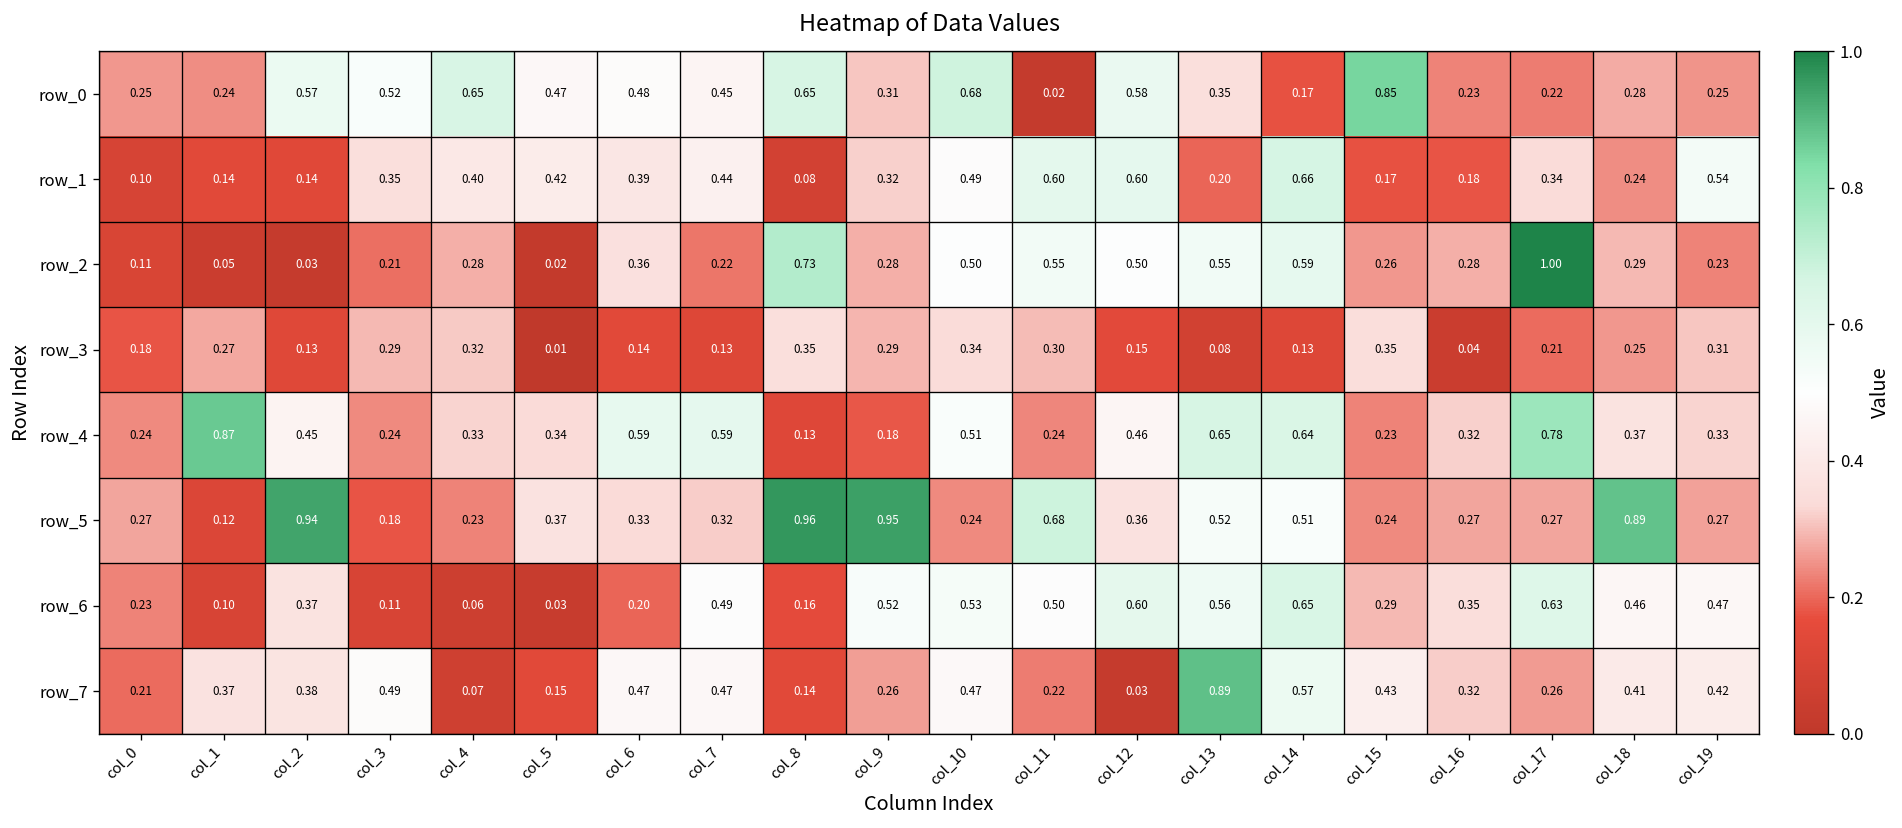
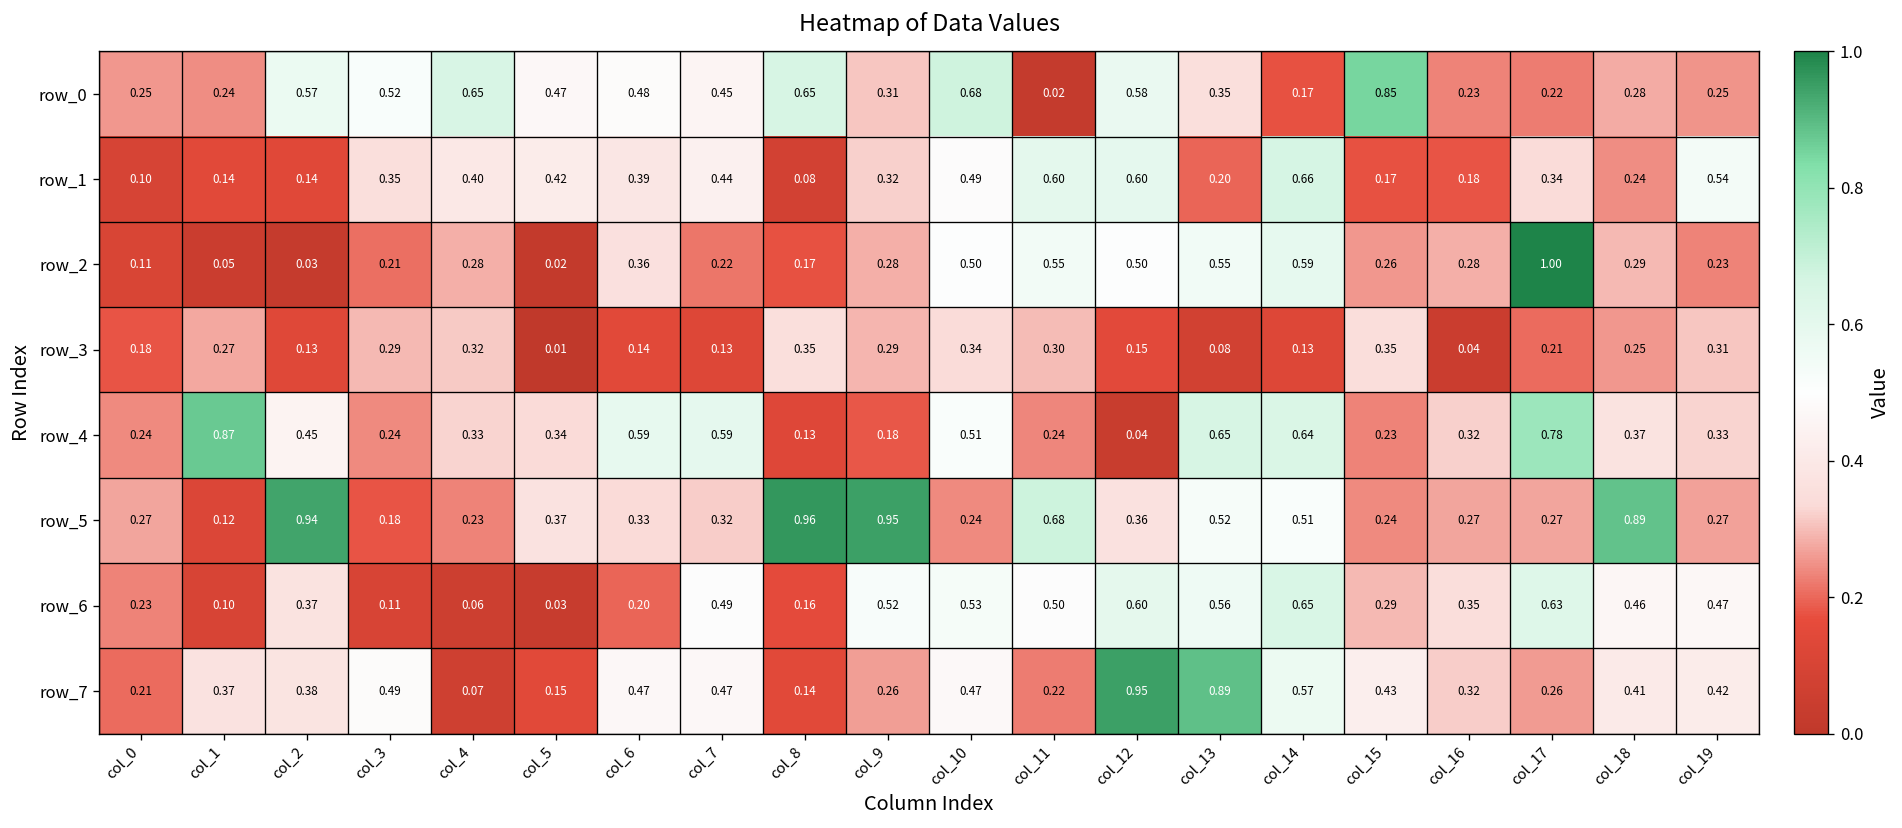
row_2, col_8: 0.73 -> 0.17
row_4, col_12: 0.46 -> 0.04
row_7, col_12: 0.03 -> 0.95
